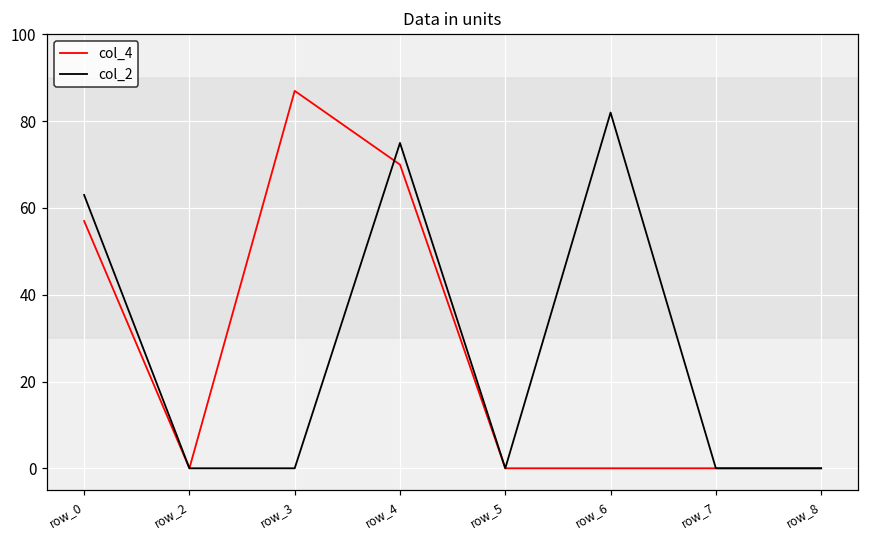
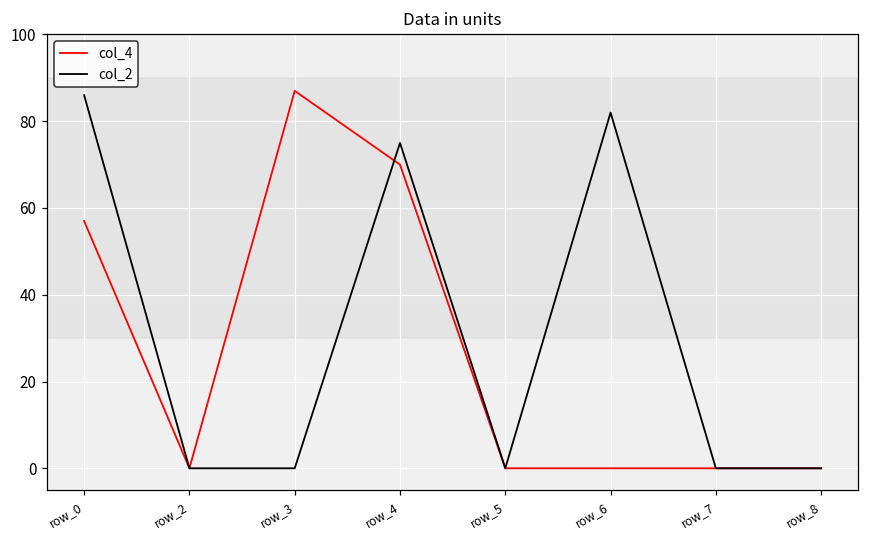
col_2, row_0: 63 -> 86
